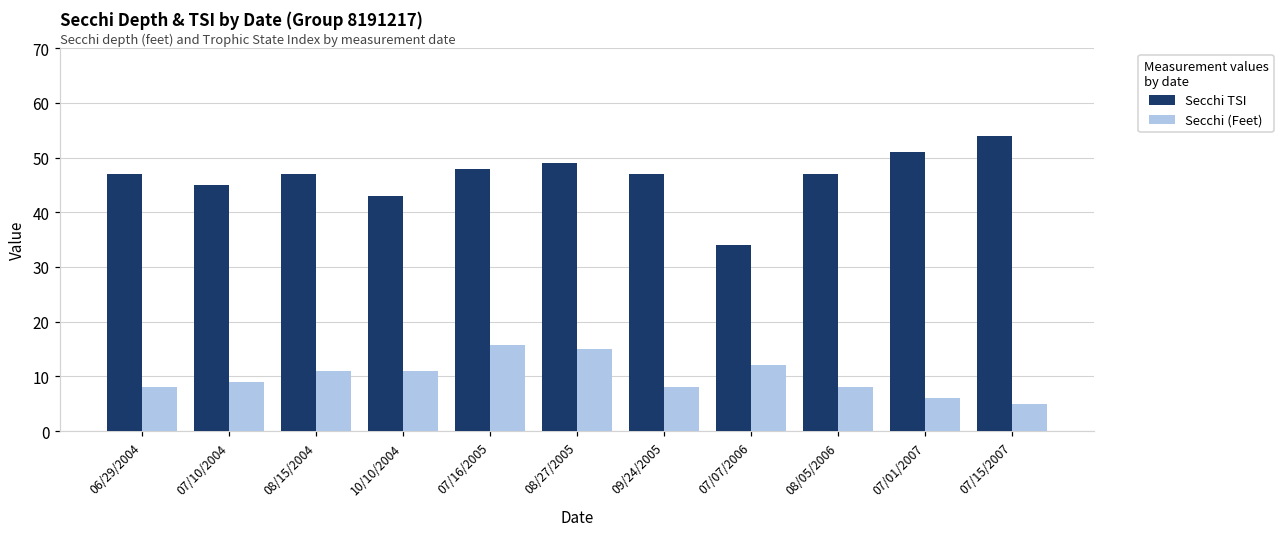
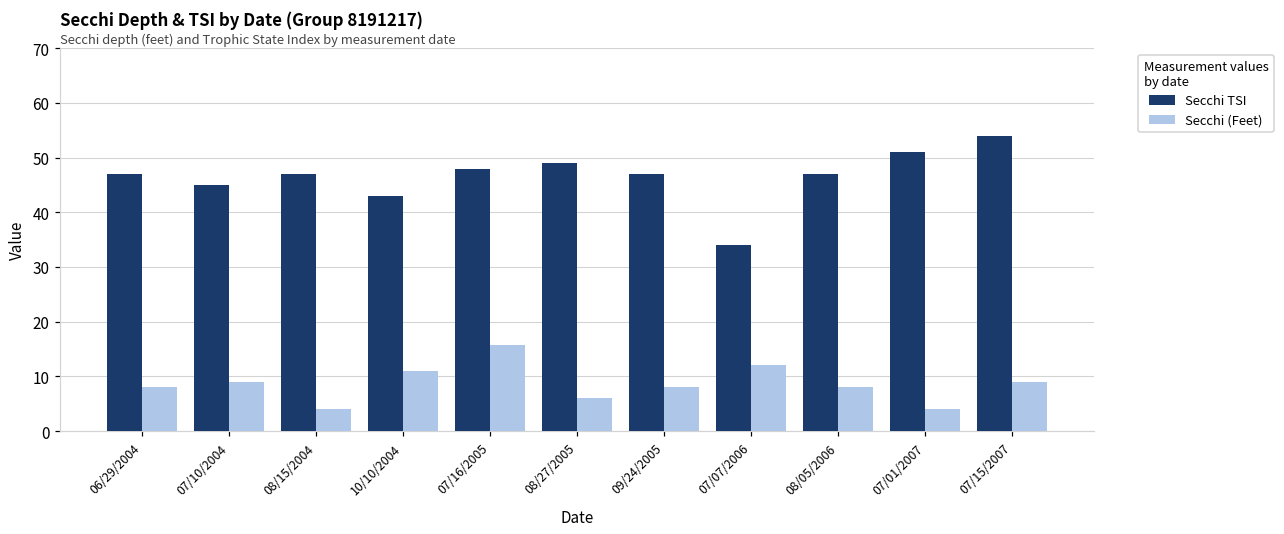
Secchi (Feet), 08/15/2004: 11 -> 4
Secchi (Feet), 08/27/2005: 15 -> 6
Secchi (Feet), 07/01/2007: 6 -> 4
Secchi (Feet), 07/15/2007: 5 -> 9
